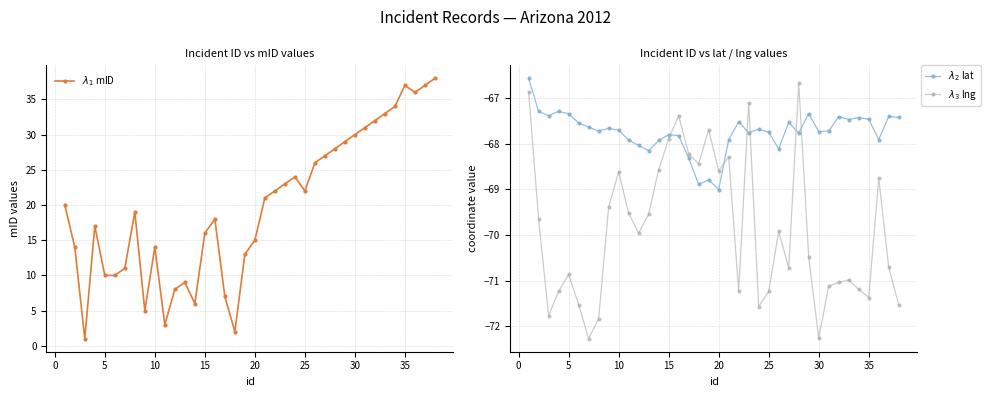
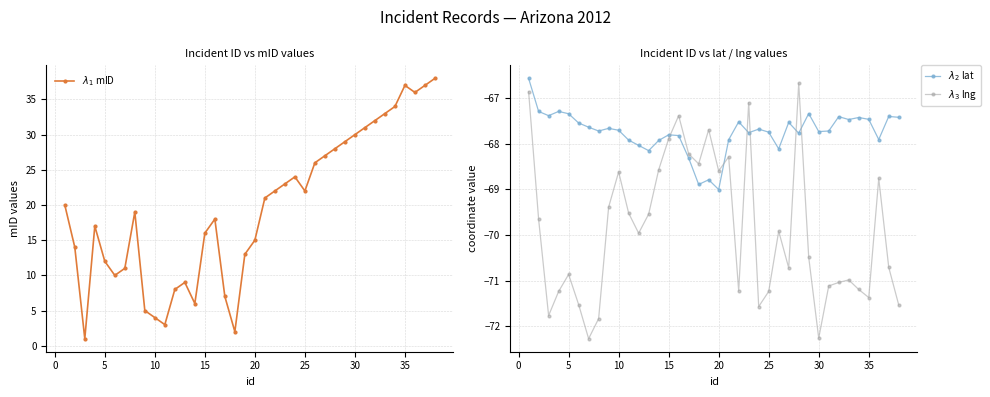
Incident ID vs mID values, 5: 10 -> 12
Incident ID vs mID values, 10: 14 -> 4
